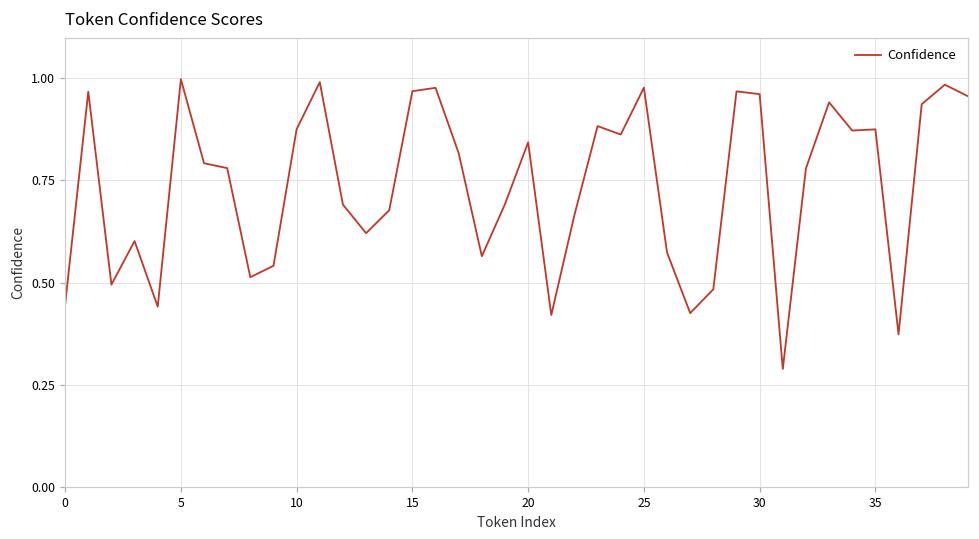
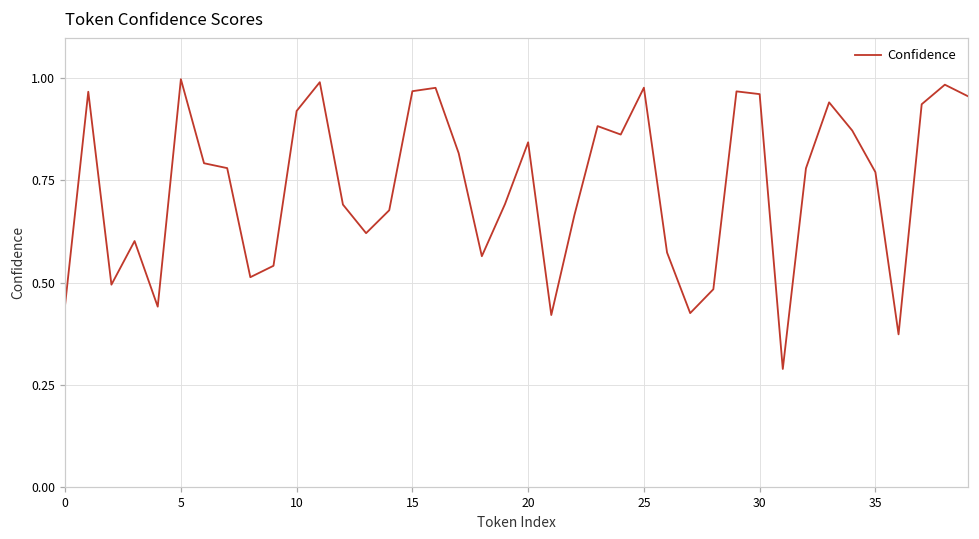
10: 0.88 -> 0.92
35: 0.88 -> 0.77
